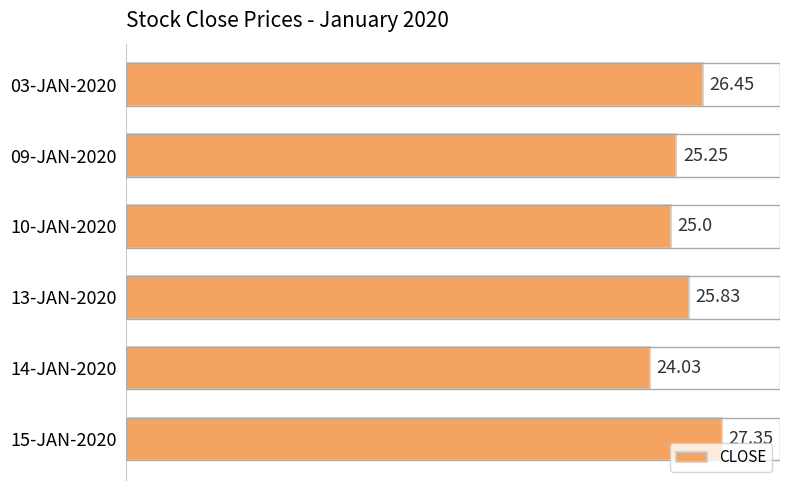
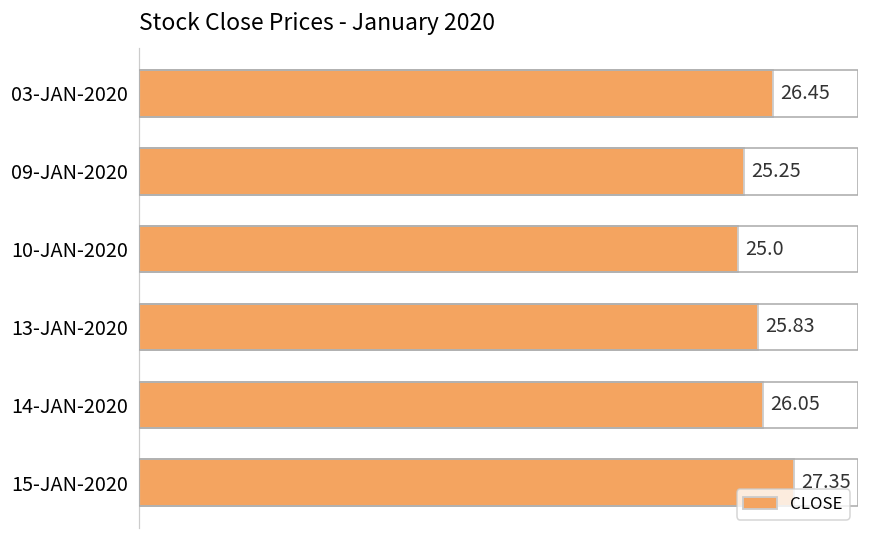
14-JAN-2020: 24.03 -> 26.05
